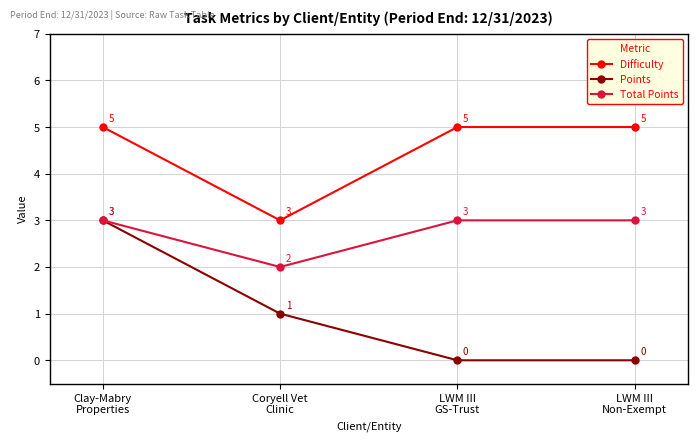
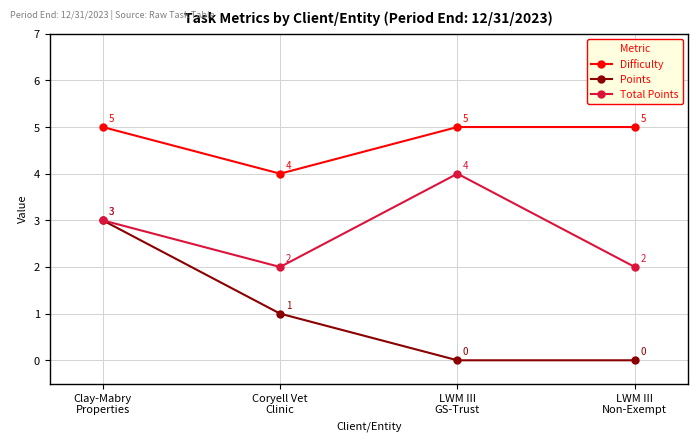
Difficulty, Coryell Vet Clinic: 3 -> 4
Total Points, LWM III GS-Trust: 3 -> 4
Total Points, LWM III Non-Exempt: 3 -> 2
